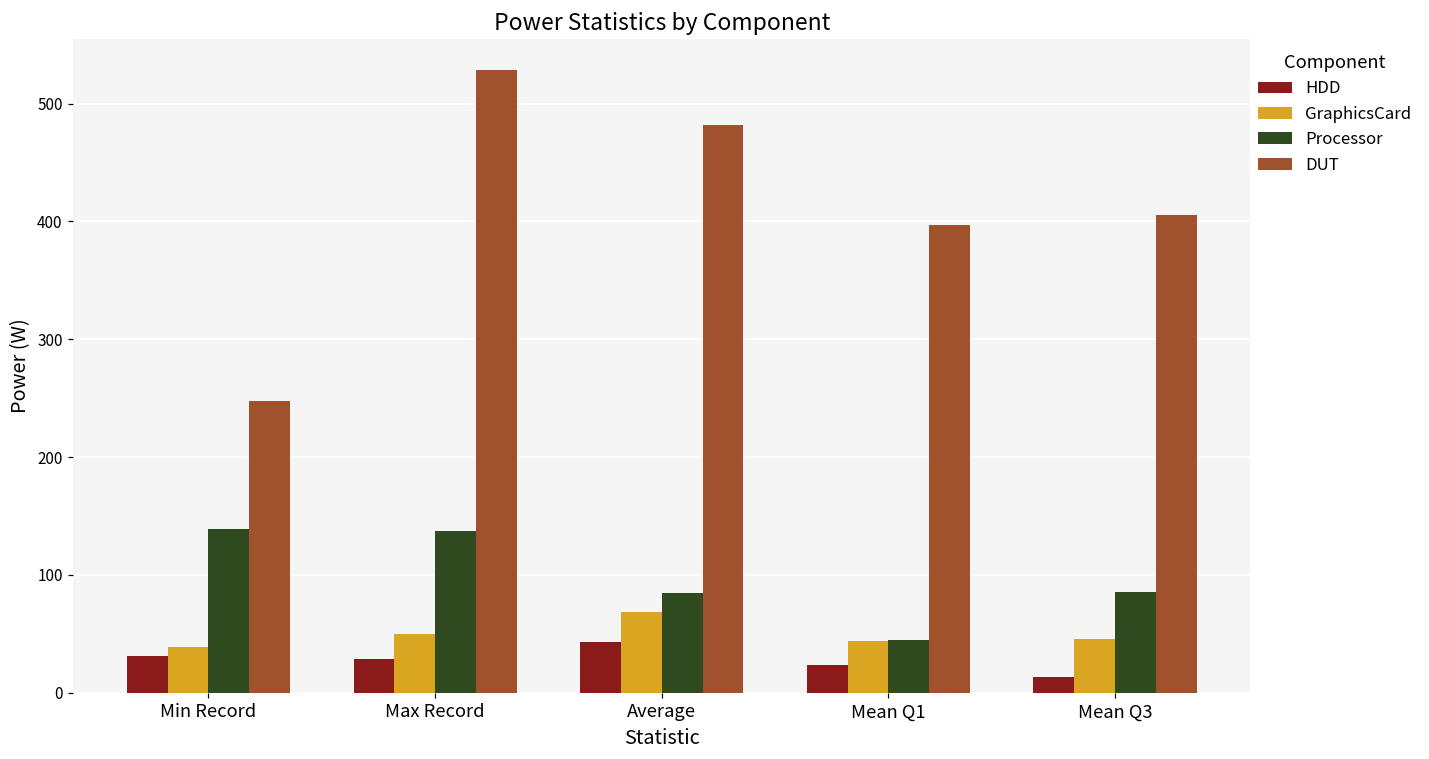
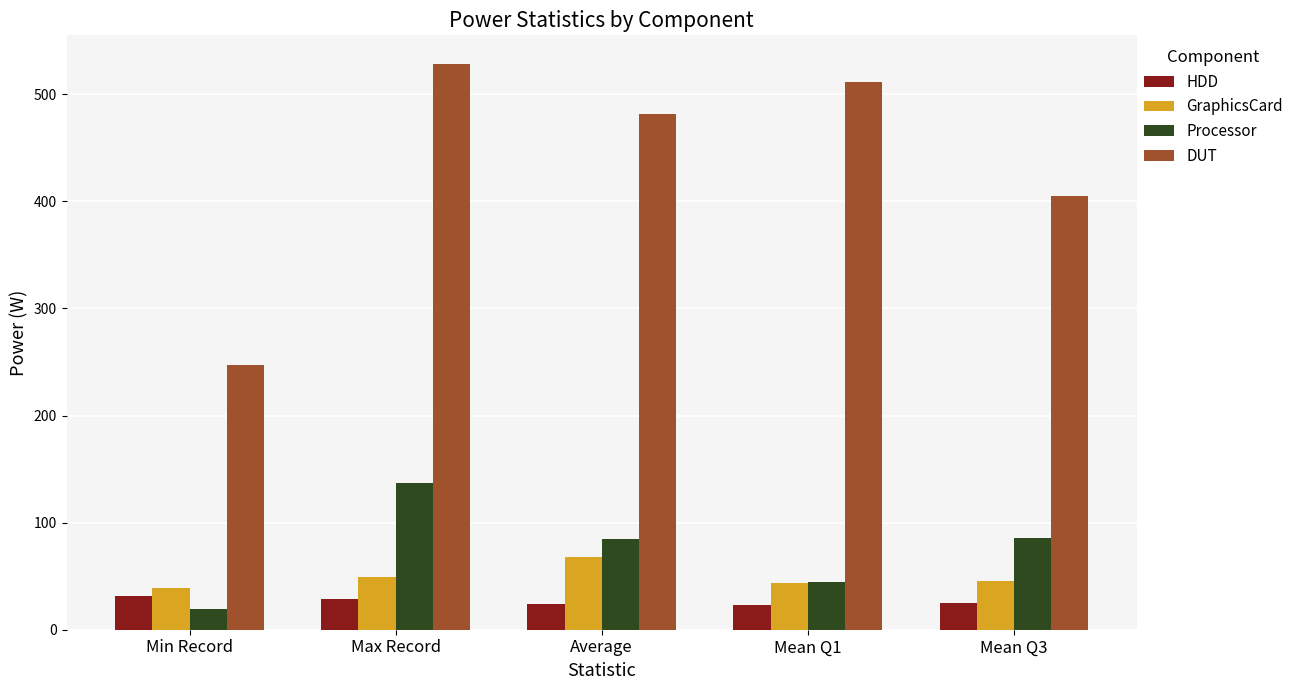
Processor, Min Record: 139 -> 20
HDD, Average: 43 -> 24
DUT, Mean Q1: 397 -> 512
HDD, Mean Q3: 13 -> 25
